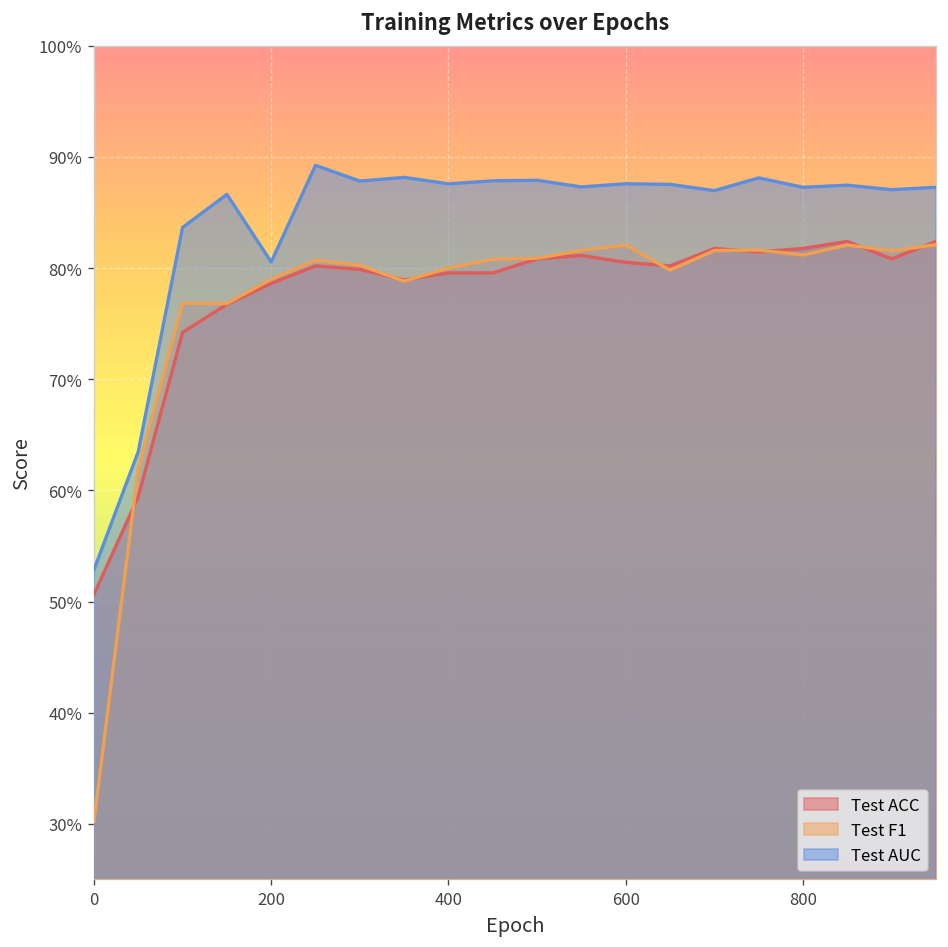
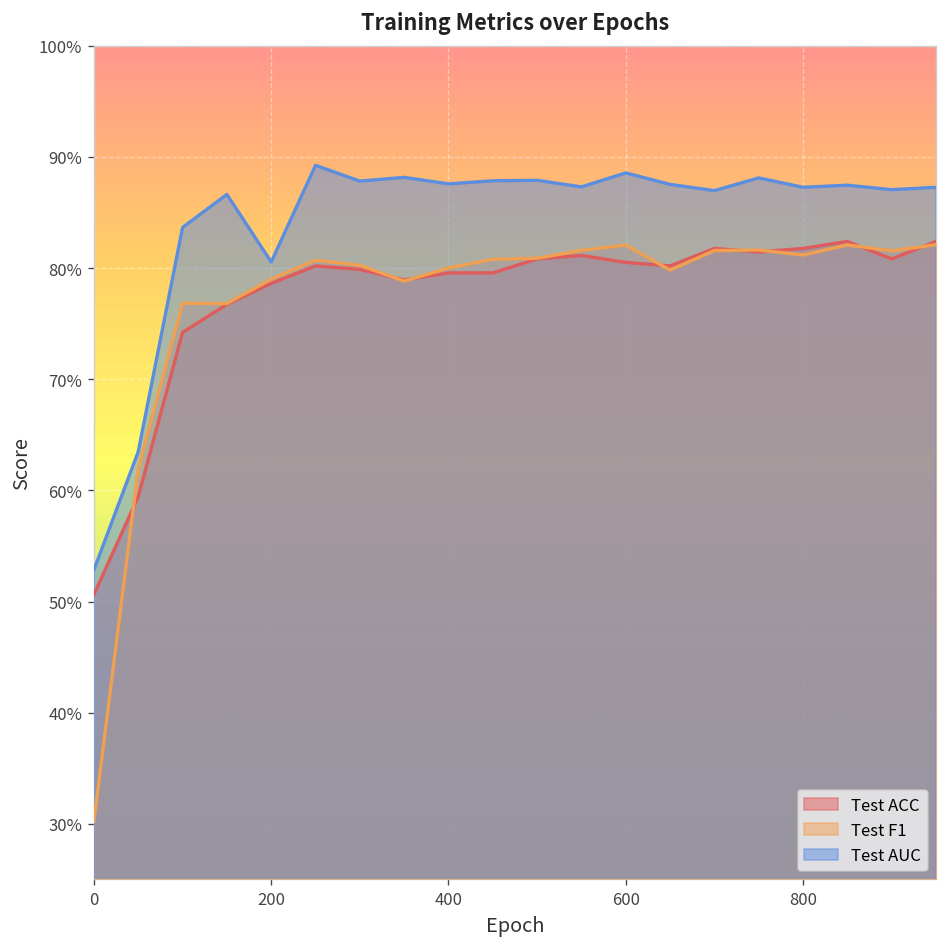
Test AUC, 600: 88% -> 89%
